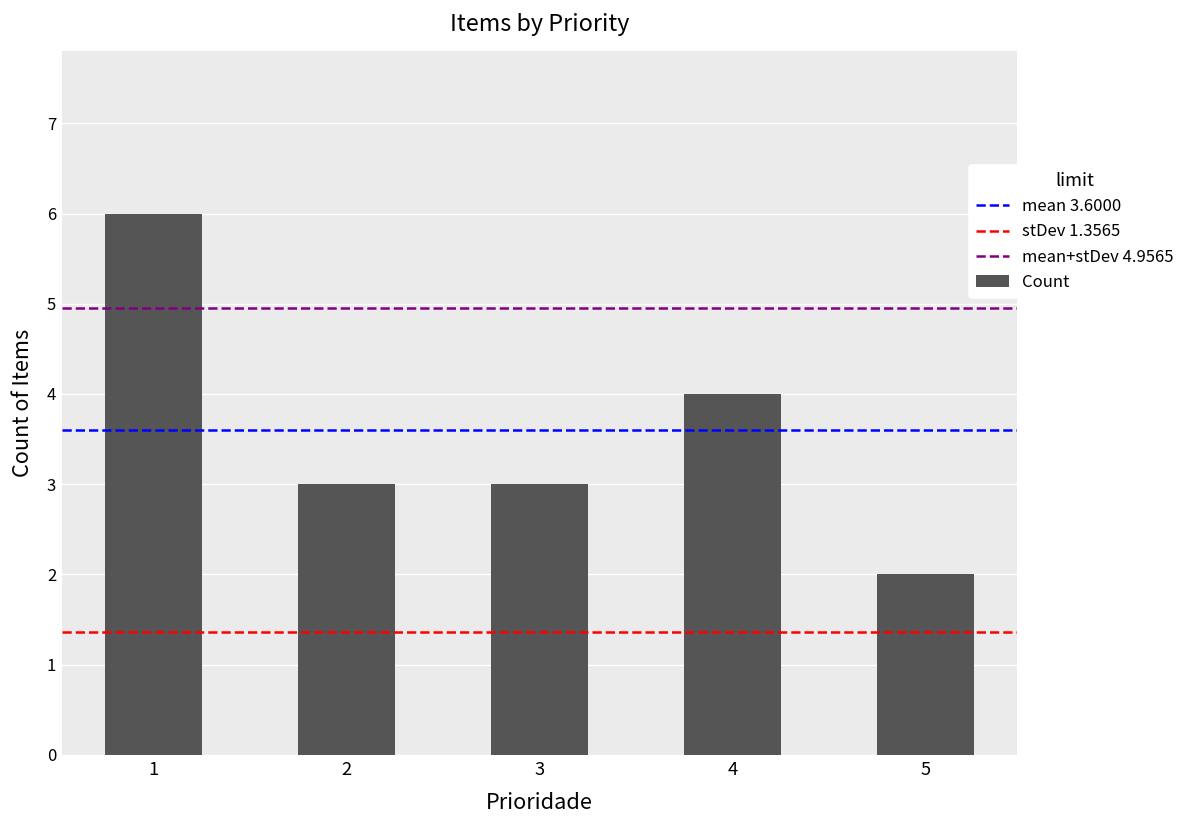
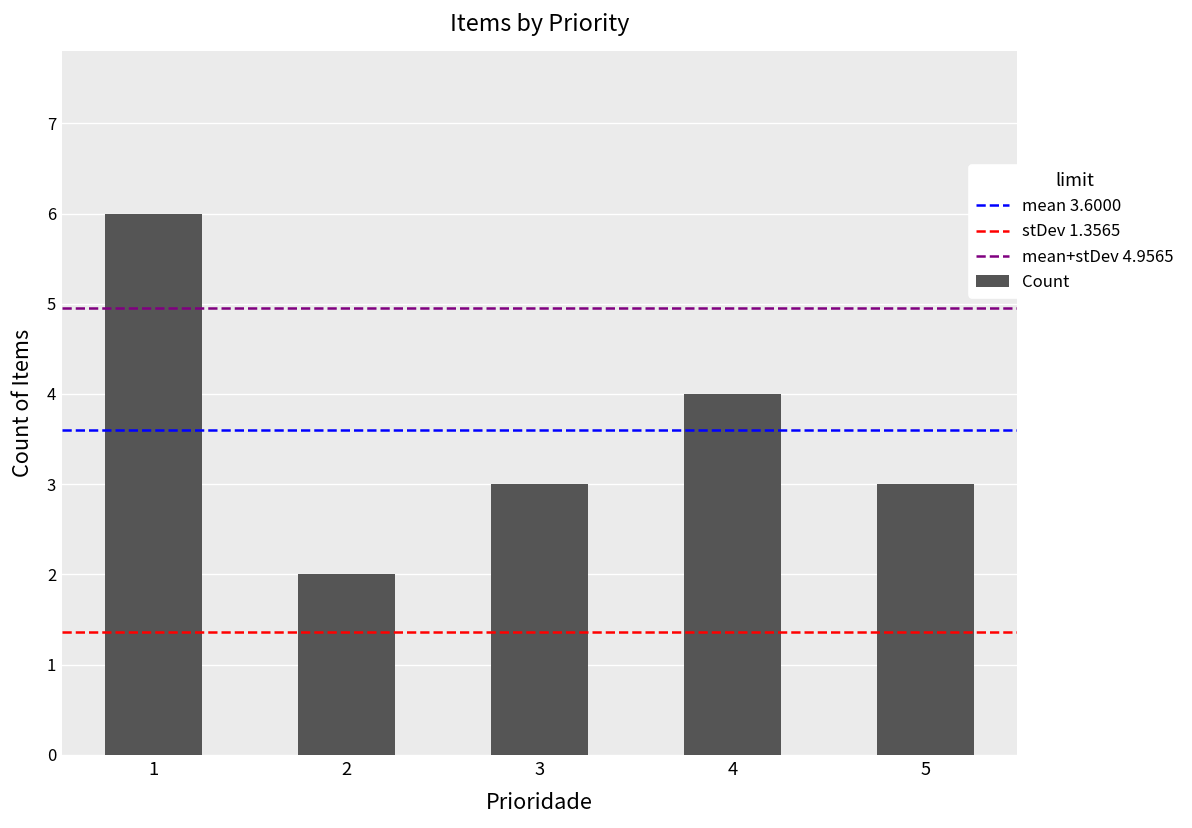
2: 3 -> 2
5: 2 -> 3
